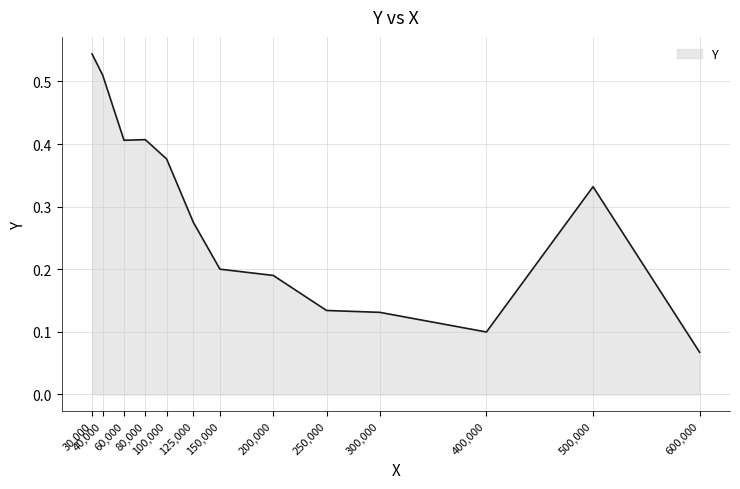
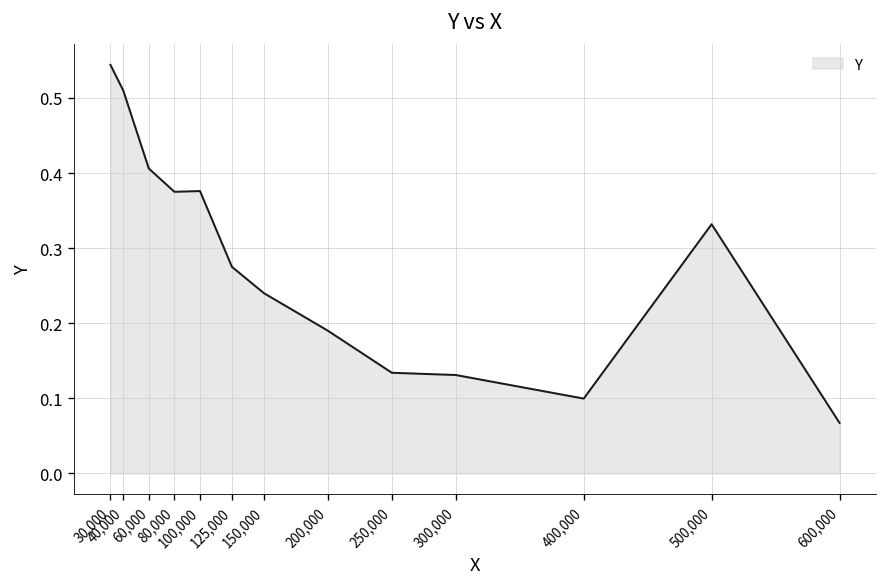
80,000: 0.41 -> 0.38
150,000: 0.20 -> 0.24
